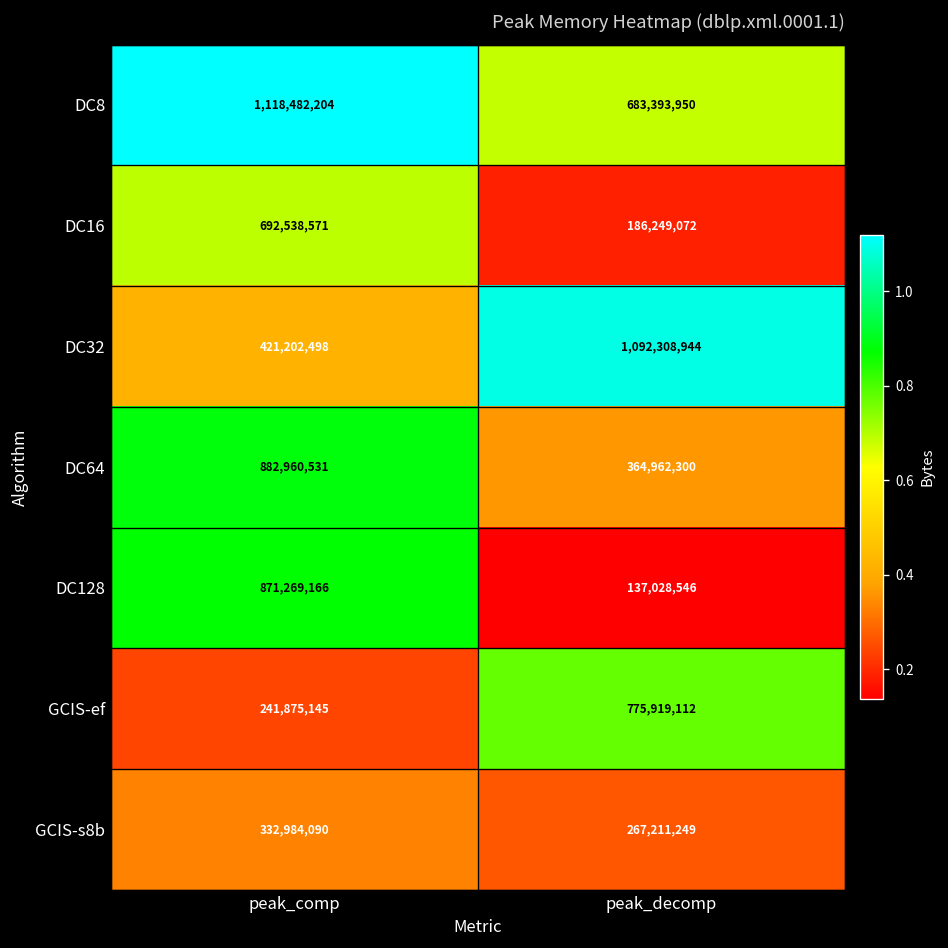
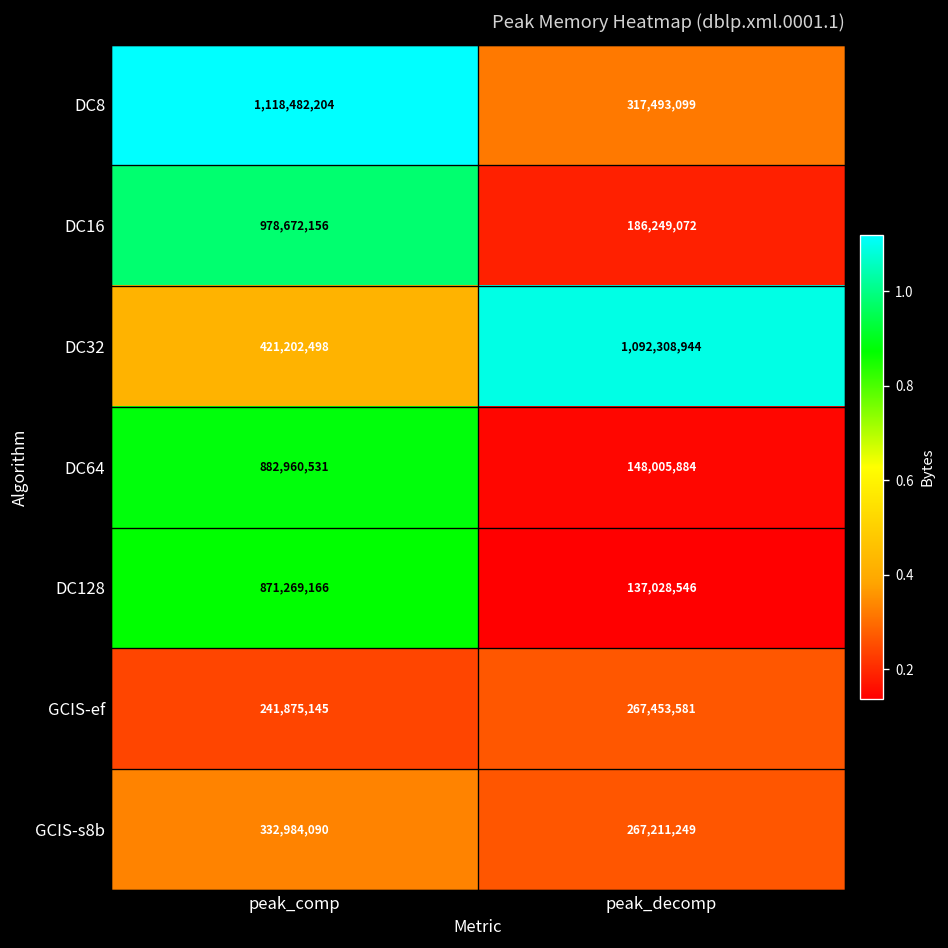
DC8, peak_decomp: 683,393,950 -> 317,493,099
DC16, peak_comp: 692,538,571 -> 978,672,156
DC64, peak_decomp: 364,962,300 -> 148,005,884
GCIS-ef, peak_decomp: 775,919,112 -> 267,453,581
